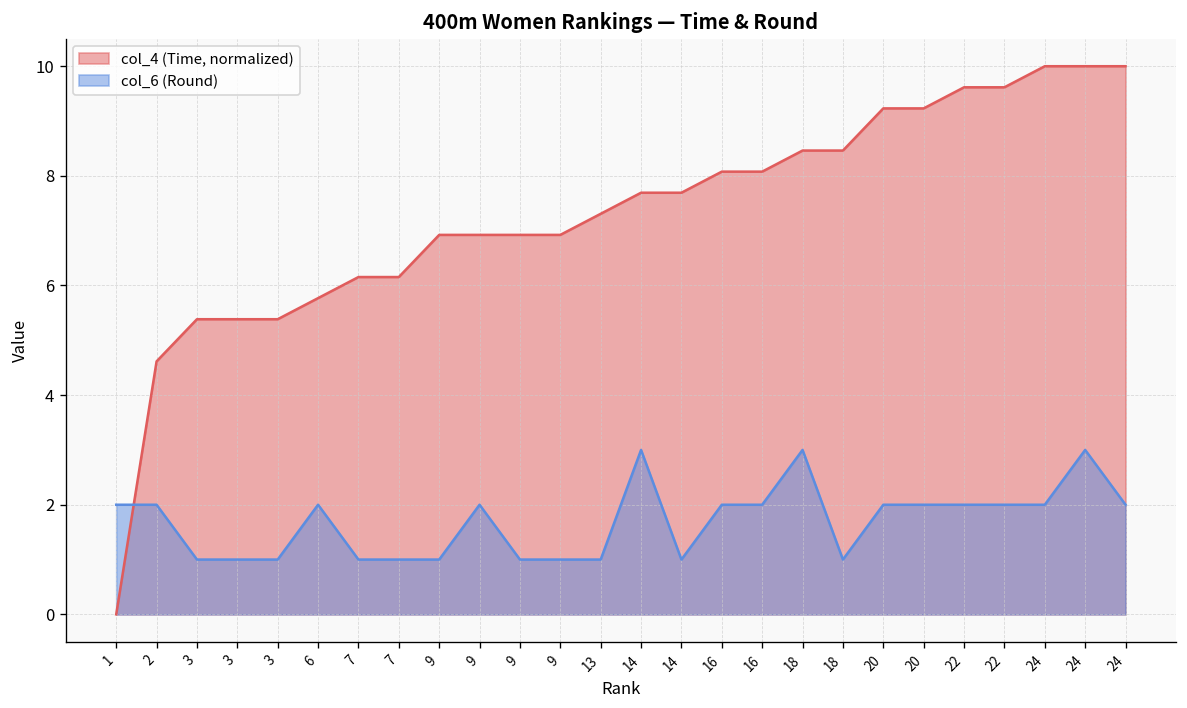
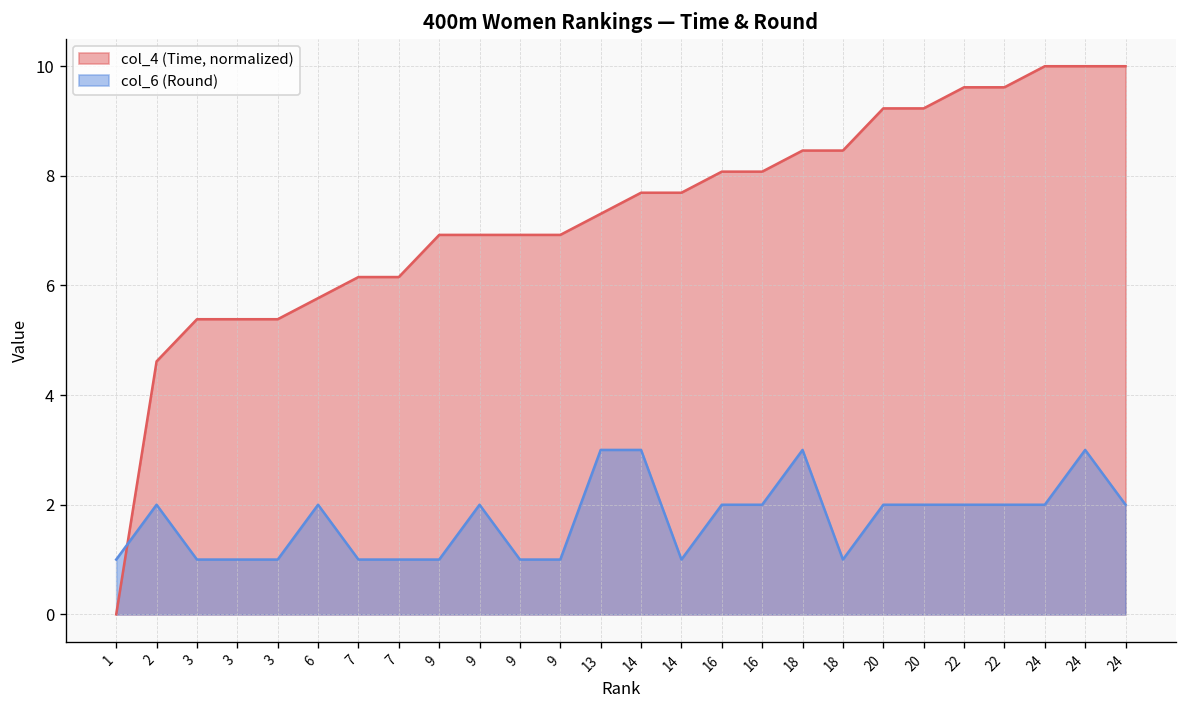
col_6 (Round), 1: 2 -> 1
col_6 (Round), 13: 1 -> 3
